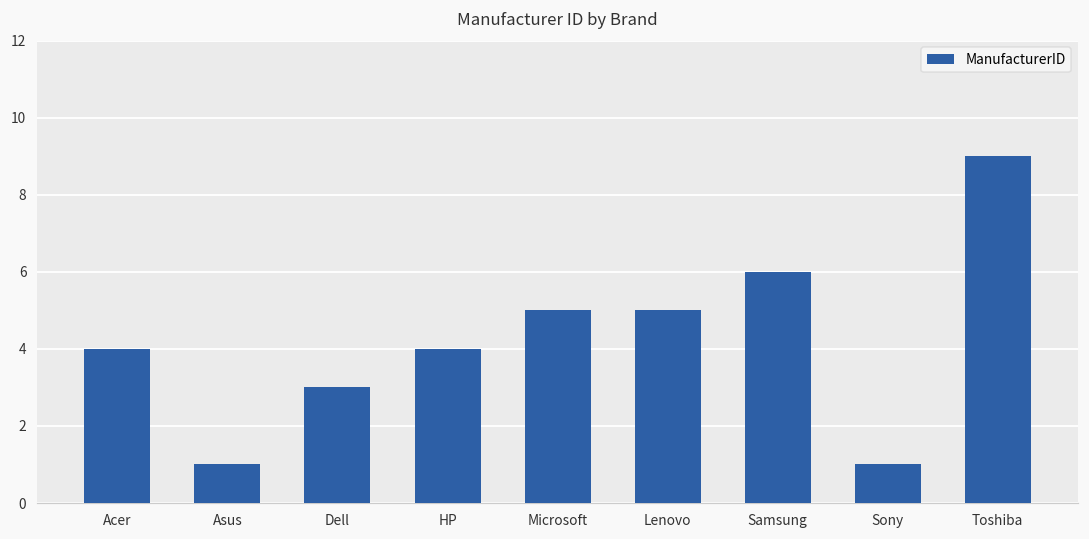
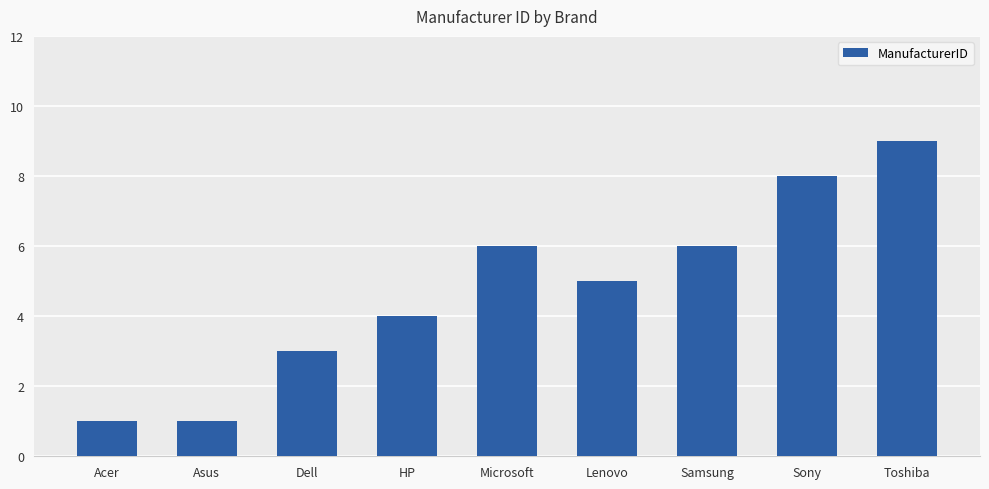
Acer: 4 -> 1
Microsoft: 5 -> 6
Sony: 1 -> 8
